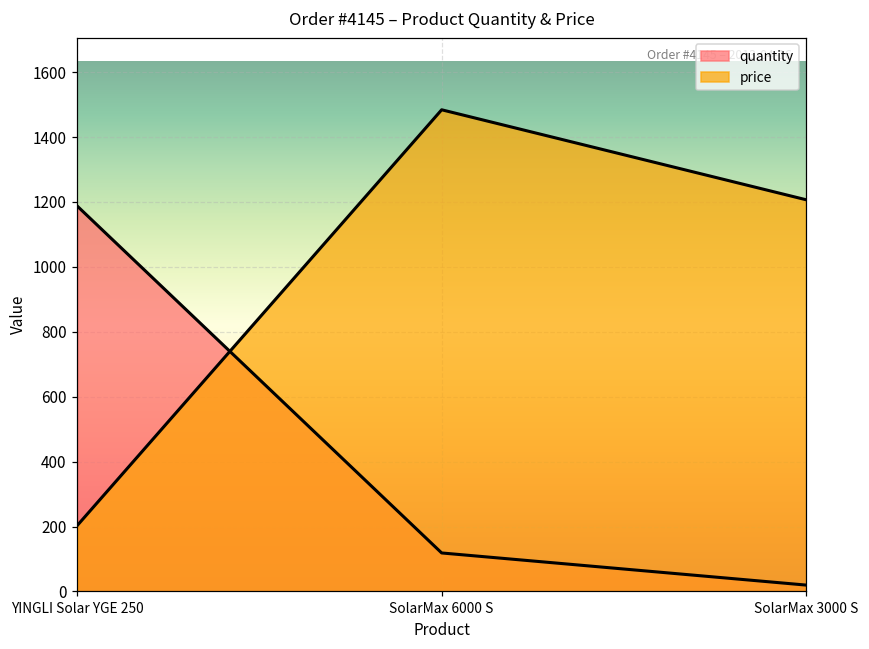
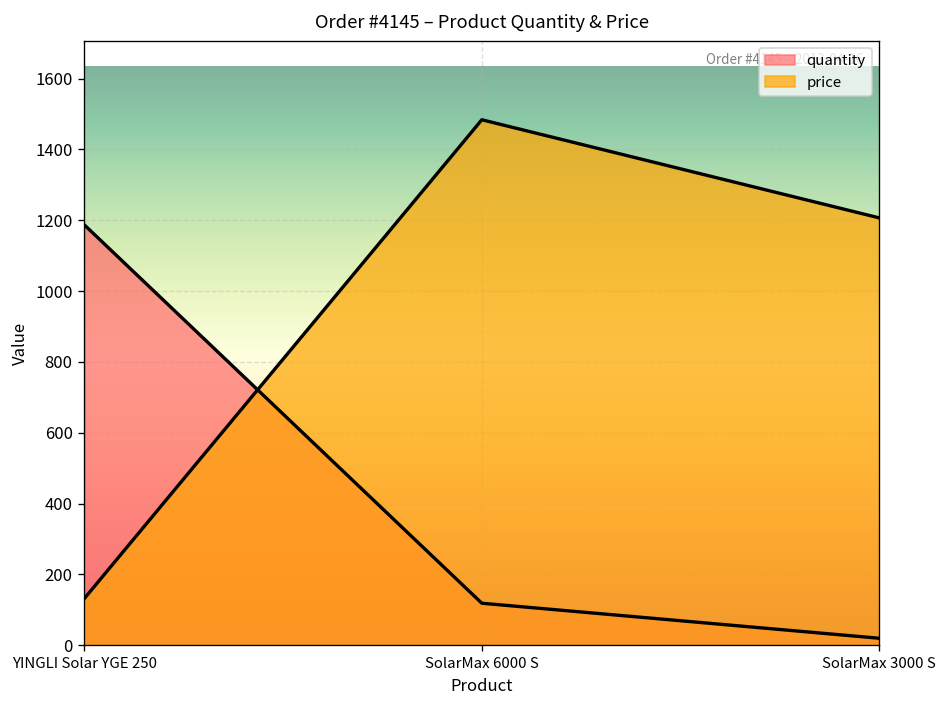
price, YINGLI Solar YGE 250: 200 -> 130
